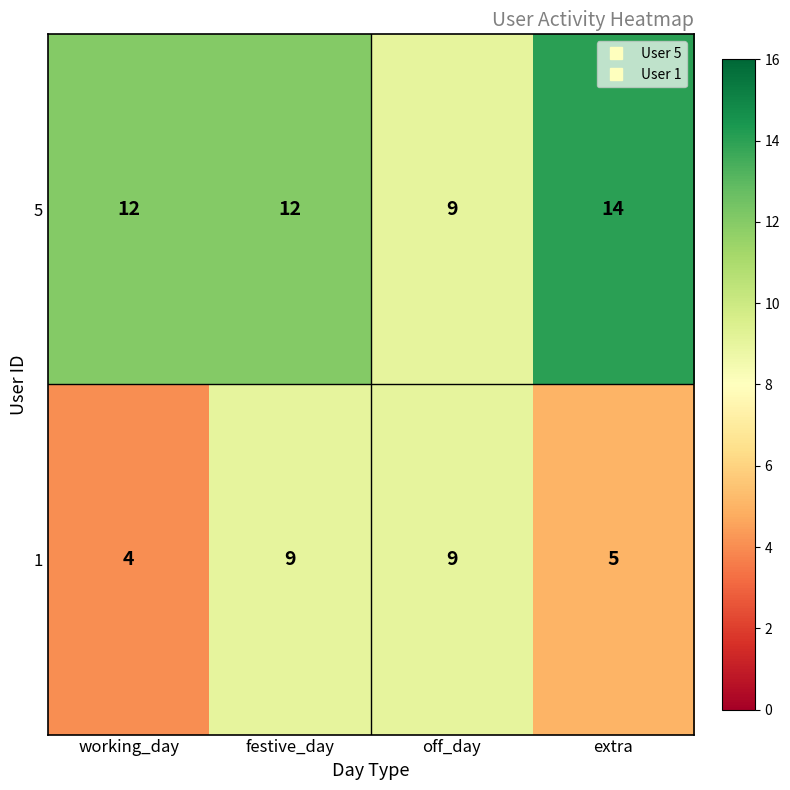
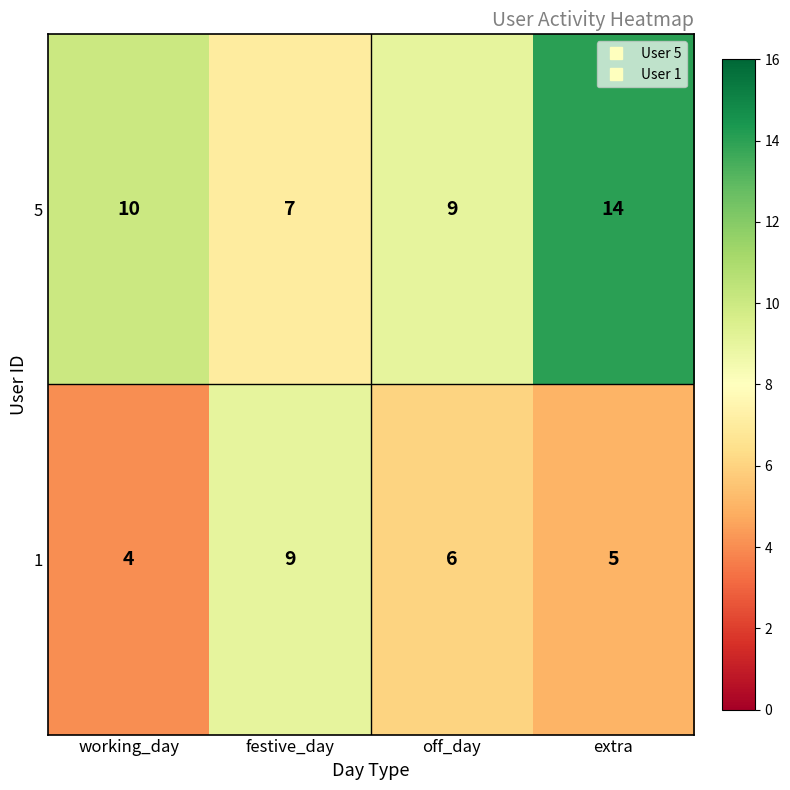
5, working_day: 12 -> 10
5, festive_day: 12 -> 7
1, off_day: 9 -> 6
